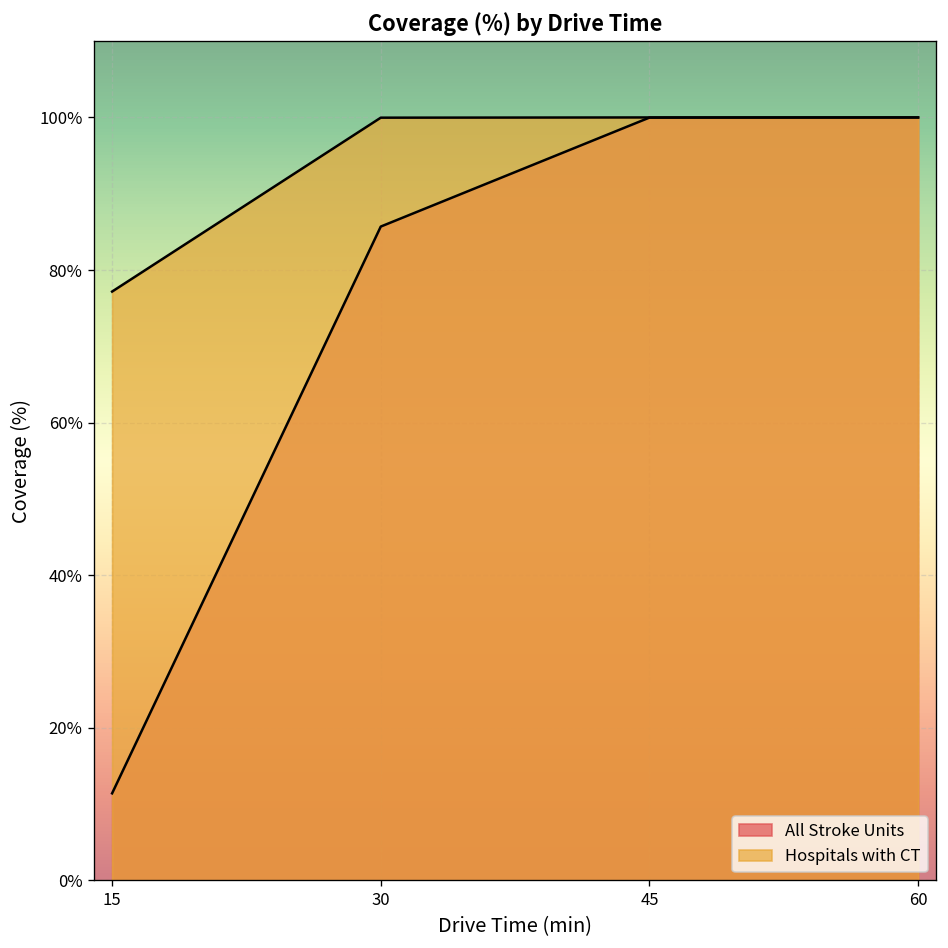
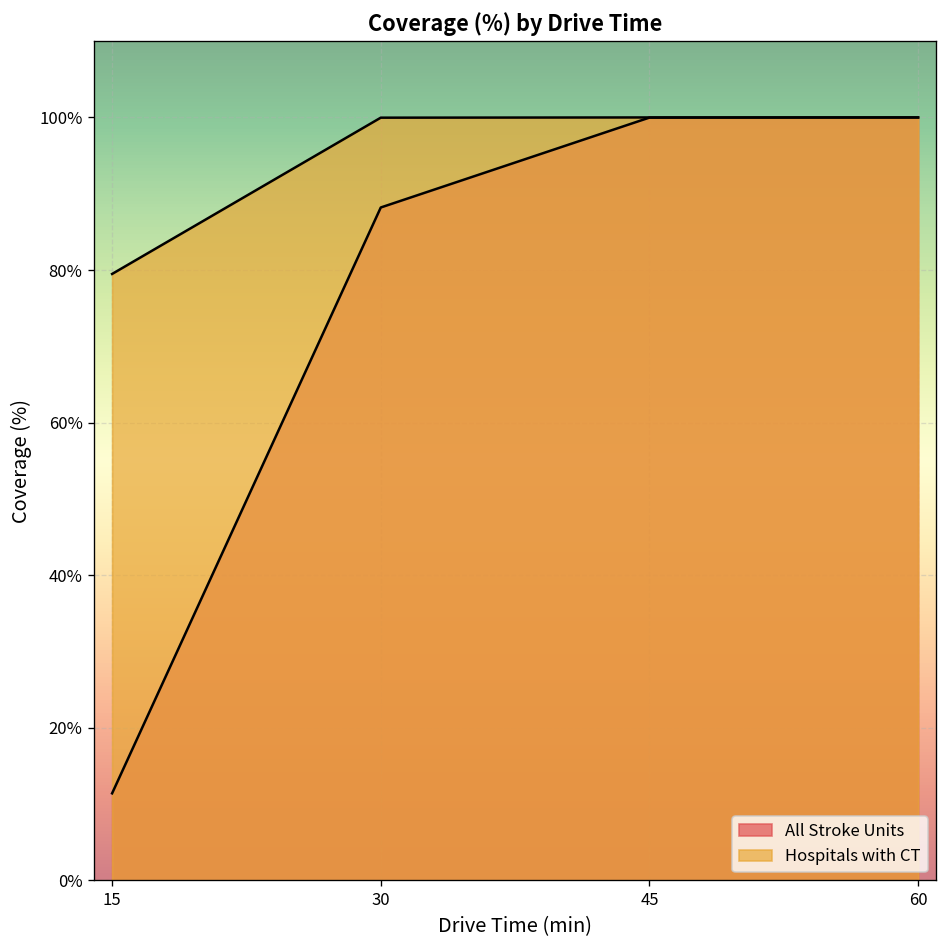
Hospitals with CT, 15: 77% -> 79%
All Stroke Units, 30: 86% -> 88%
